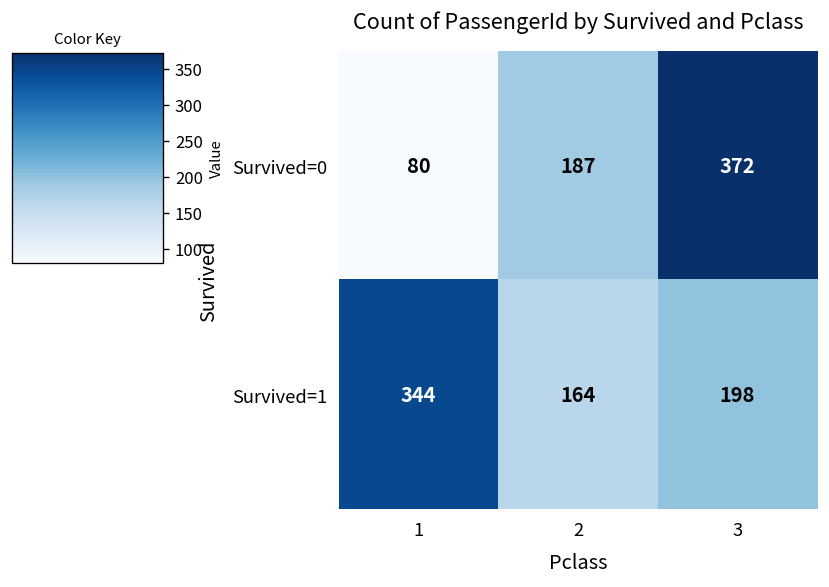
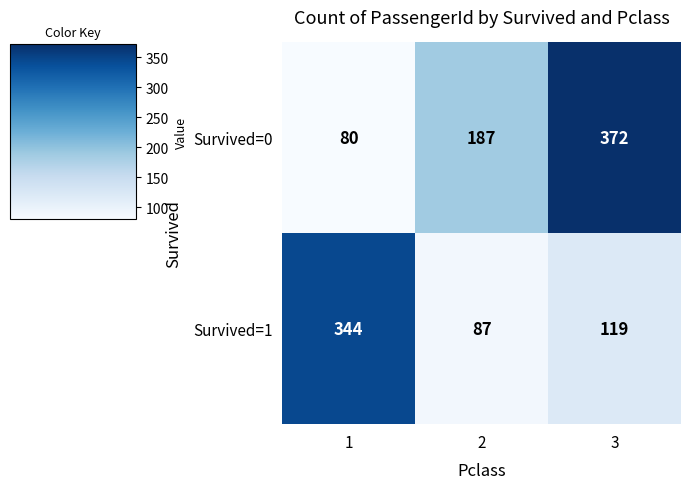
Survived=1, 2: 164 -> 87
Survived=1, 3: 198 -> 119
